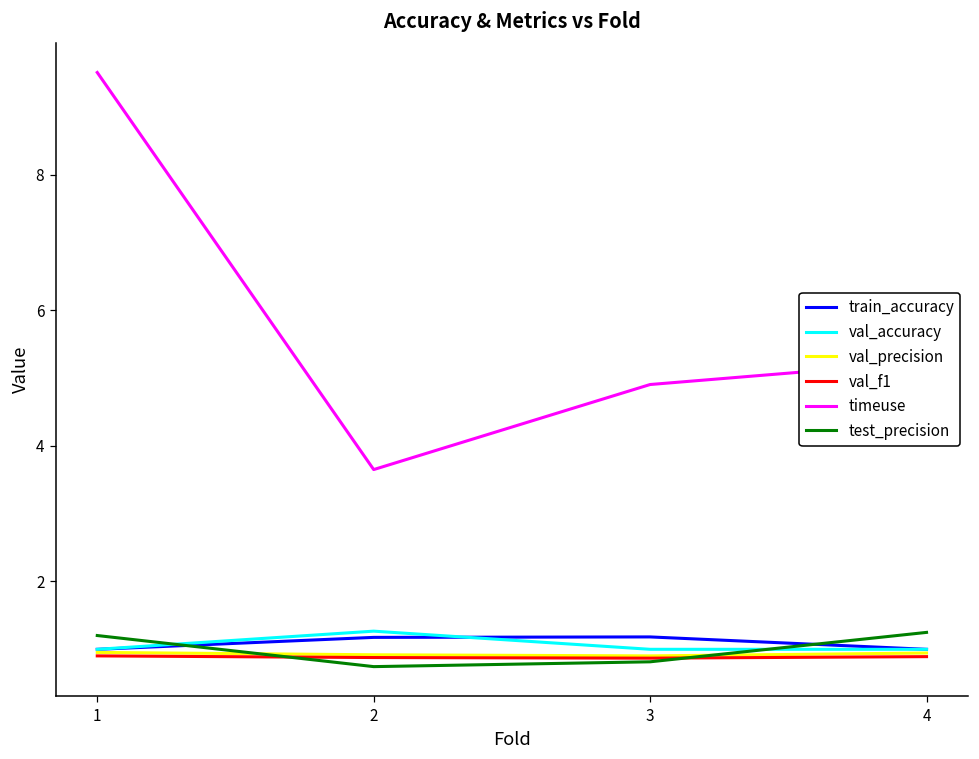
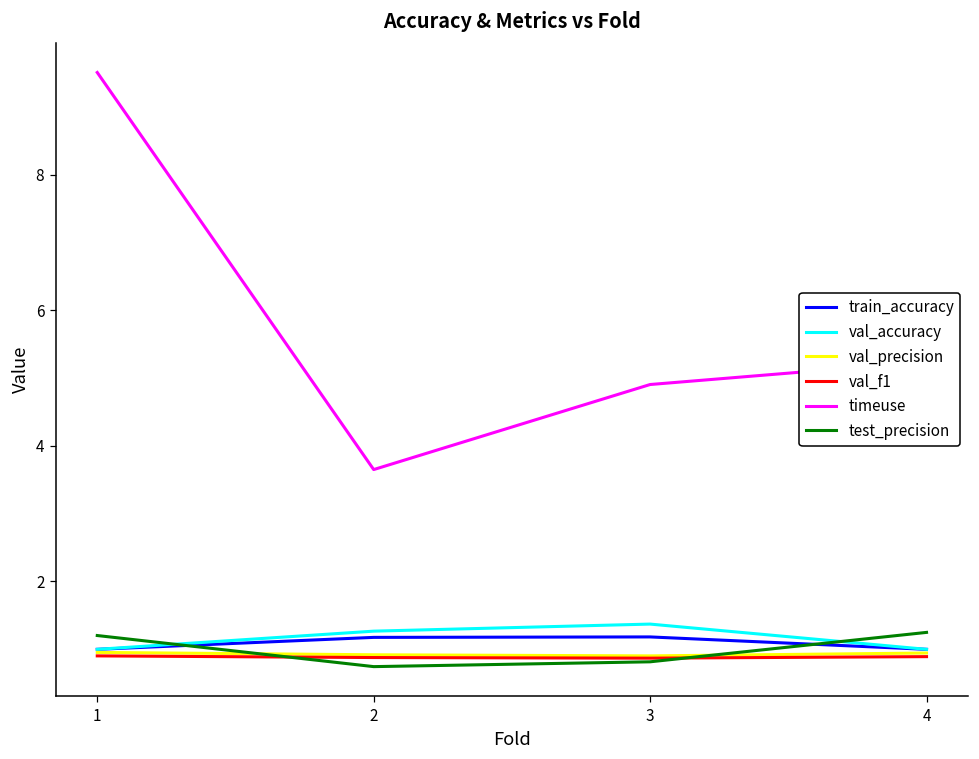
val_accuracy, 3: 1.0 -> 1.4
